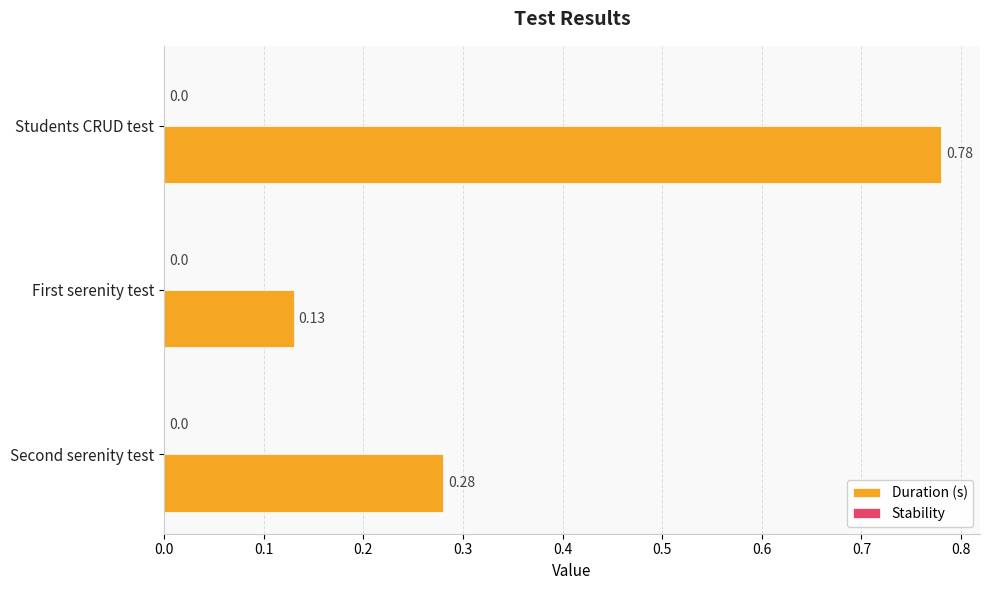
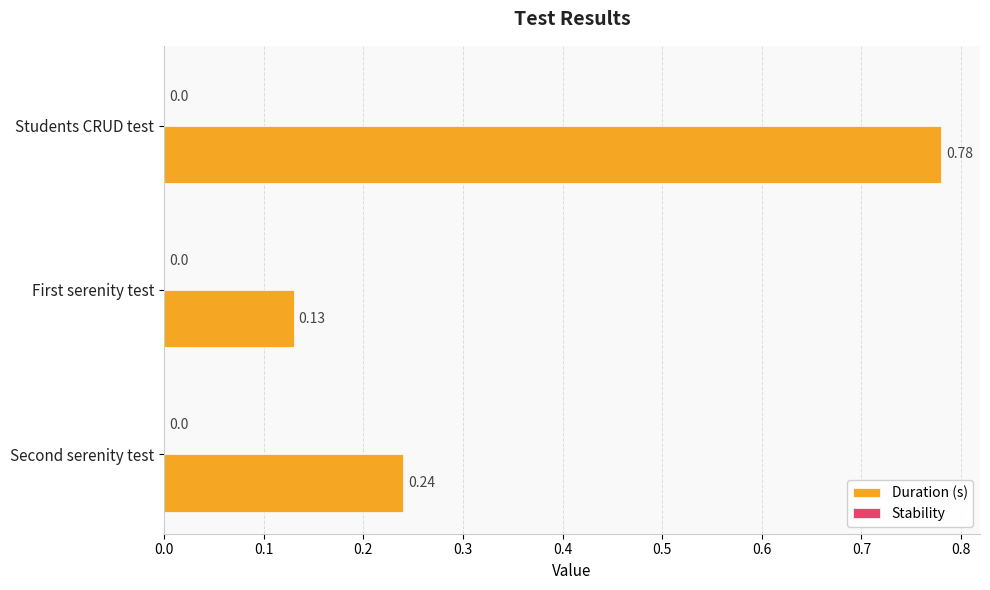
Duration (s), Second serenity test: 0.28 -> 0.24
